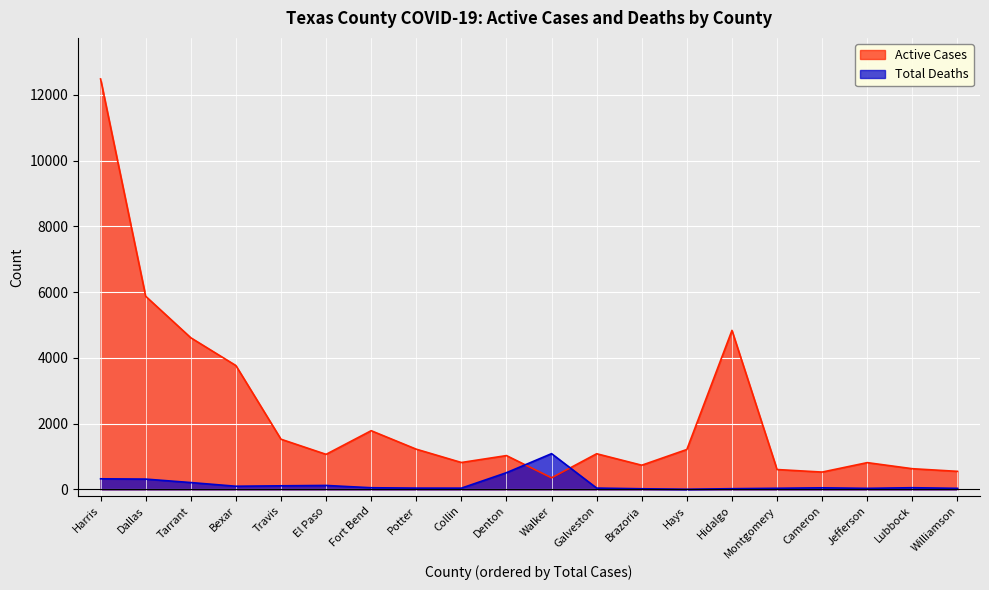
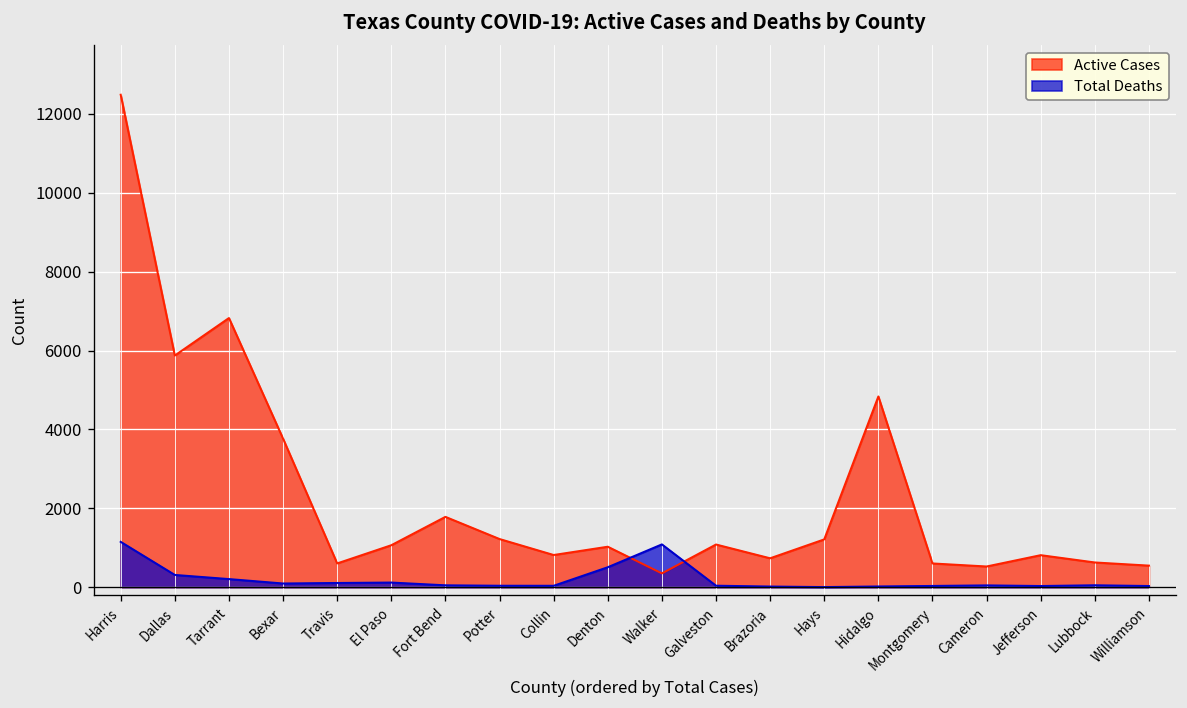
Total Deaths, Harris: 300 -> 1200
Active Cases, Tarrant: 4600 -> 6800
Active Cases, Travis: 1500 -> 600
